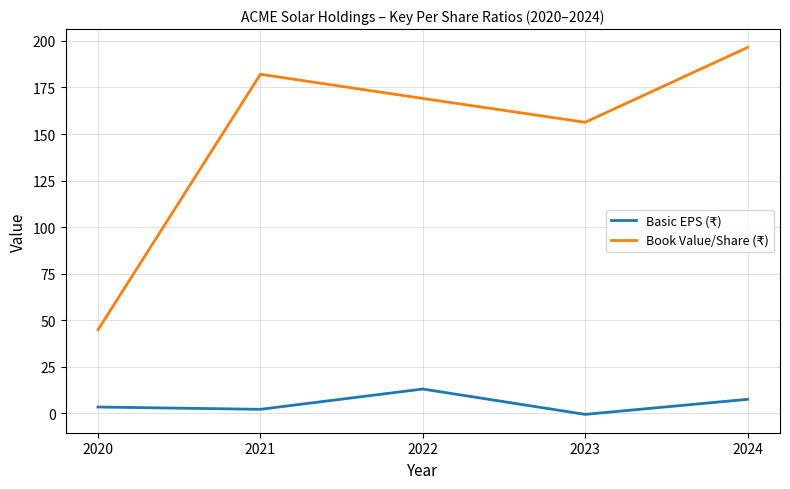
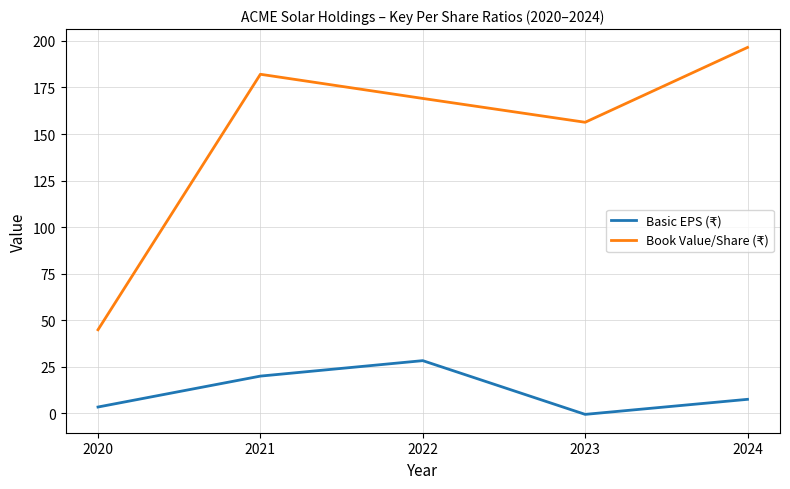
Basic EPS (₹), 2021: 2 -> 20
Basic EPS (₹), 2022: 13 -> 28
